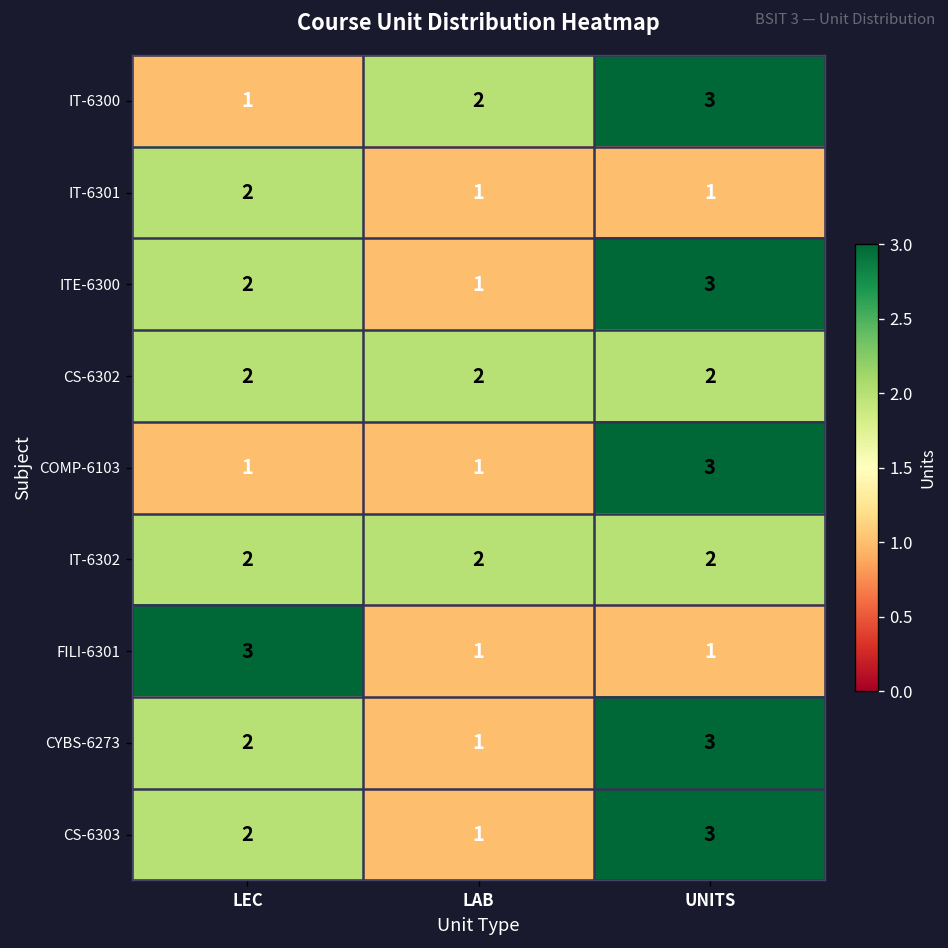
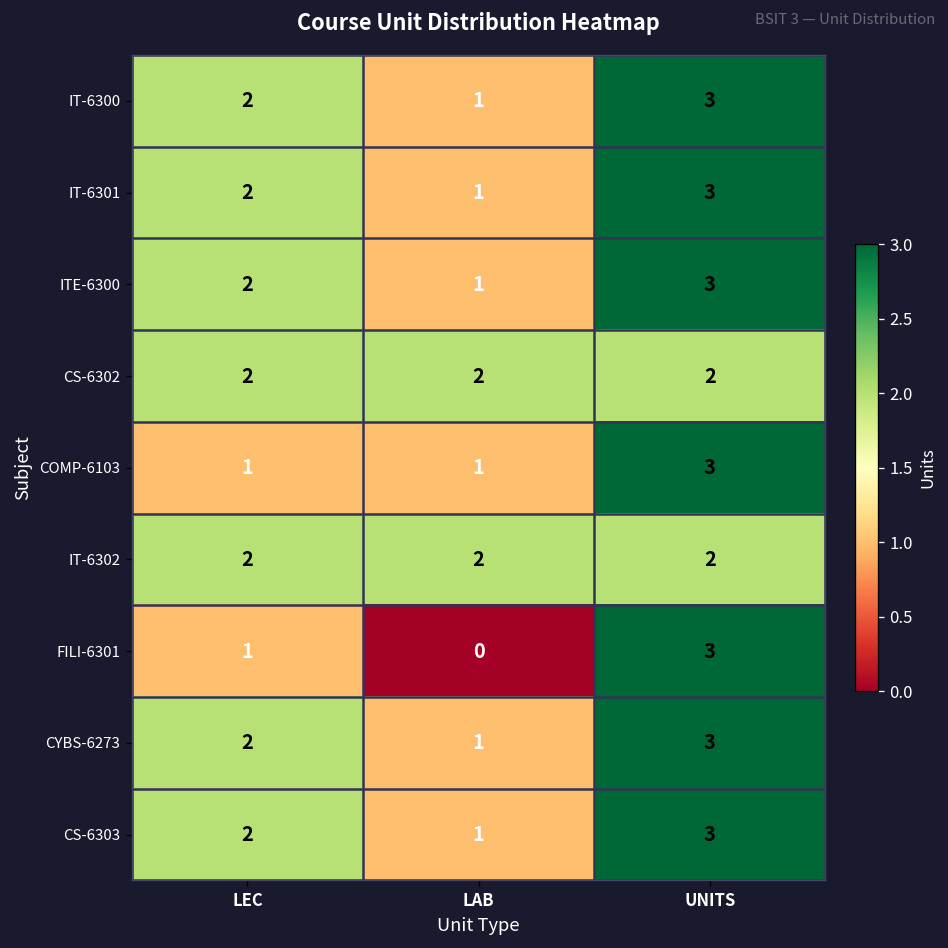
IT-6300, LEC: 1 -> 2
IT-6300, LAB: 2 -> 1
IT-6301, UNITS: 1 -> 3
FILI-6301, LEC: 3 -> 1
FILI-6301, LAB: 1 -> 0
FILI-6301, UNITS: 1 -> 3
